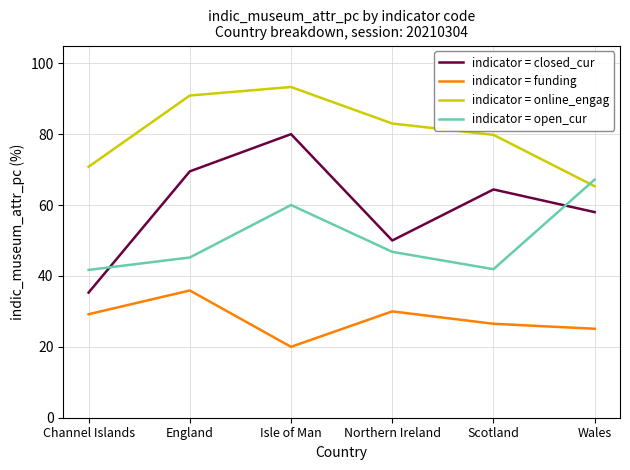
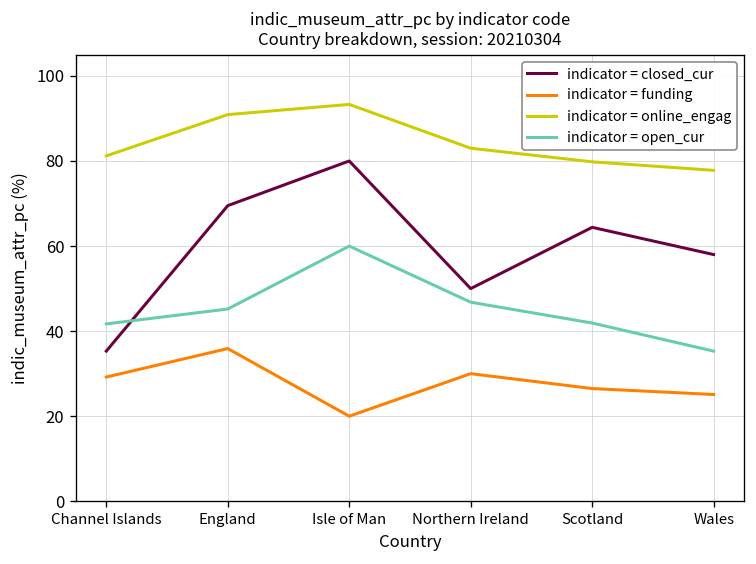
indicator = online_engag, Channel Islands: 71 -> 81
indicator = online_engag, Wales: 65 -> 78
indicator = open_cur, Wales: 67 -> 35
